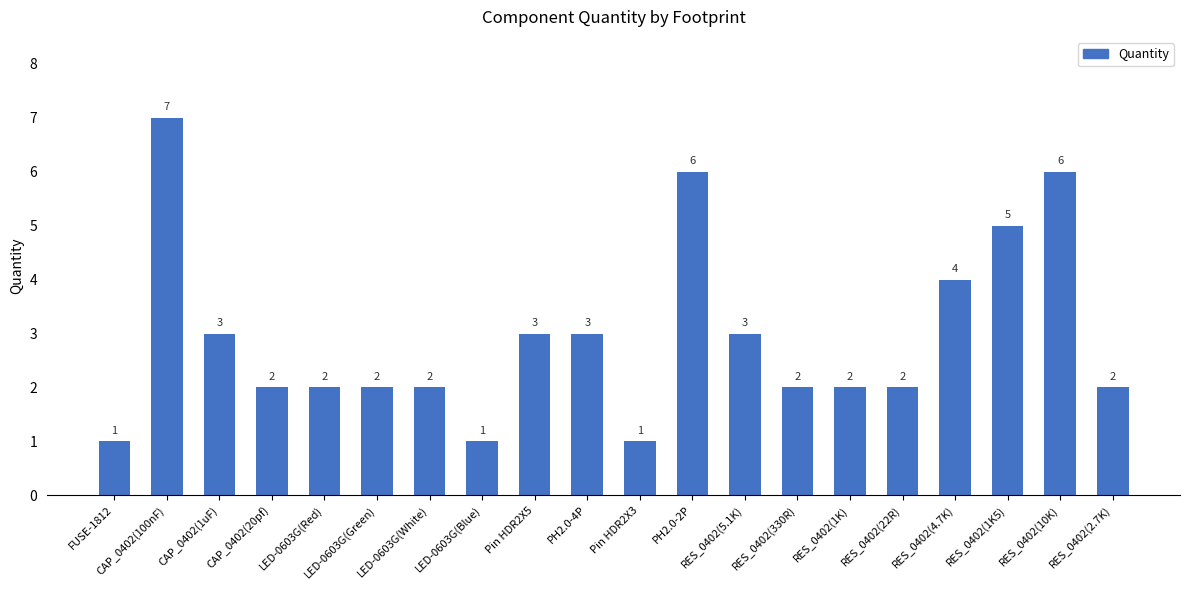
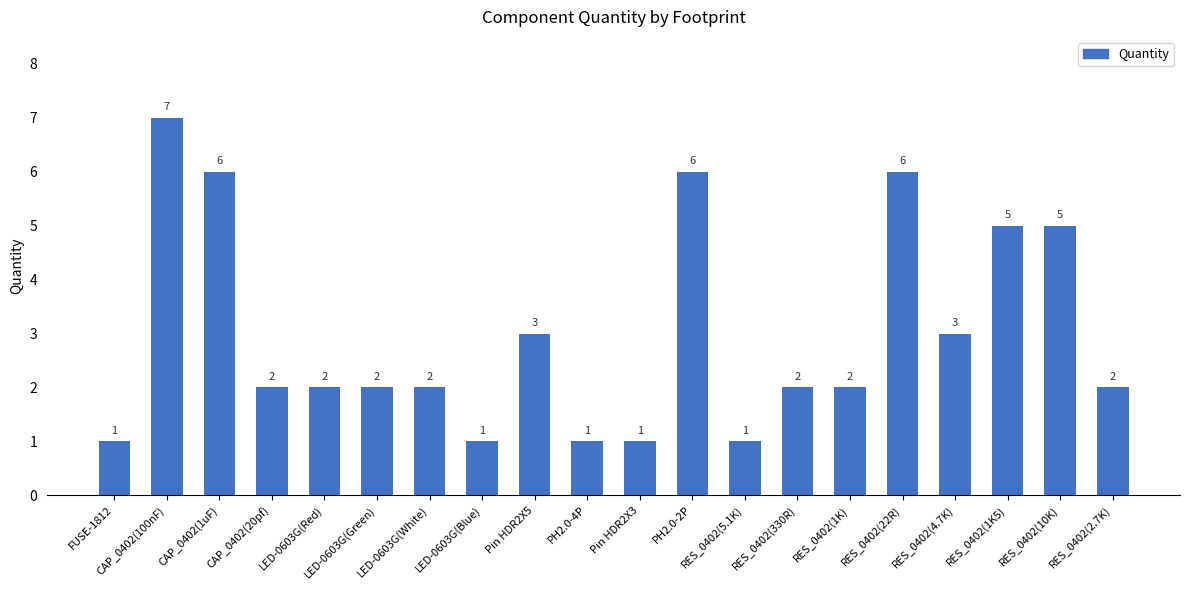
CAP_0402(1uF): 3 -> 6
PH2.0-4P: 3 -> 1
RES_0402(5.1K): 3 -> 1
RES_0402(22R): 2 -> 6
RES_0402(4.7K): 4 -> 3
RES_0402(10K): 6 -> 5
